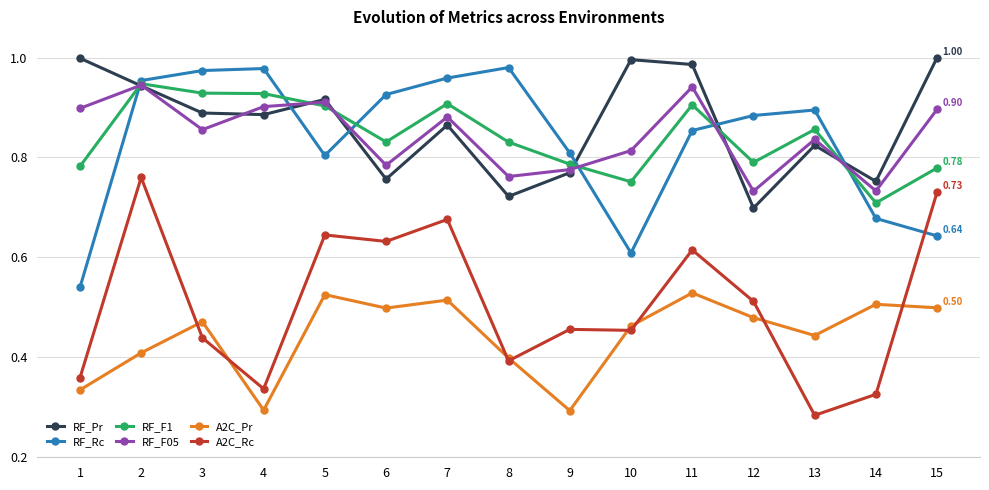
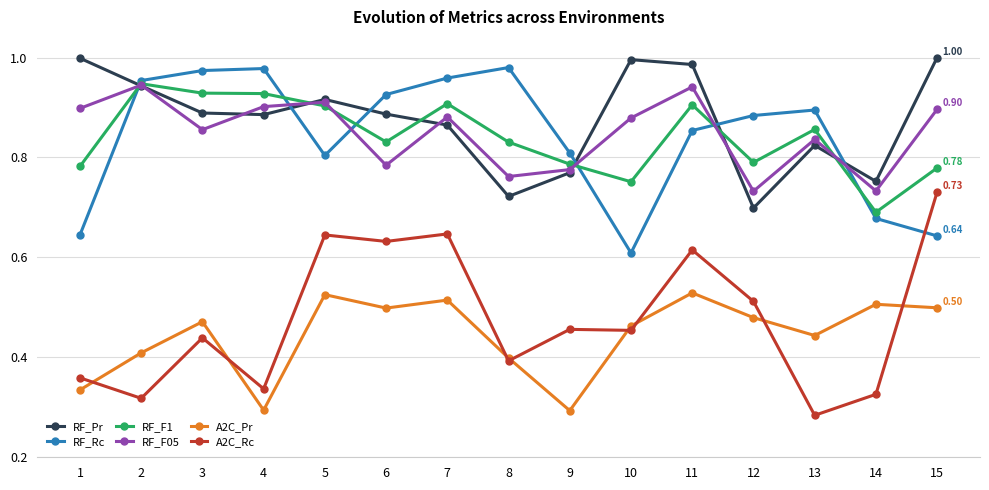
RF_Rc, 1: 0.54 -> 0.65
A2C_Rc, 2: 0.76 -> 0.32
RF_Pr, 6: 0.76 -> 0.89
A2C_Rc, 7: 0.68 -> 0.65
RF_F05, 10: 0.81 -> 0.88
RF_F1, 14: 0.71 -> 0.69
